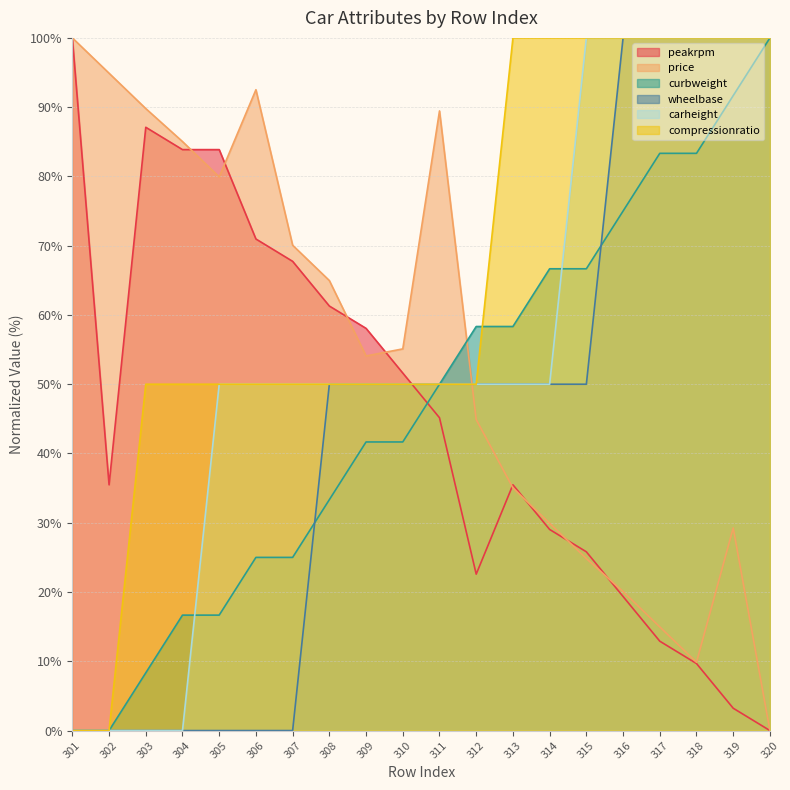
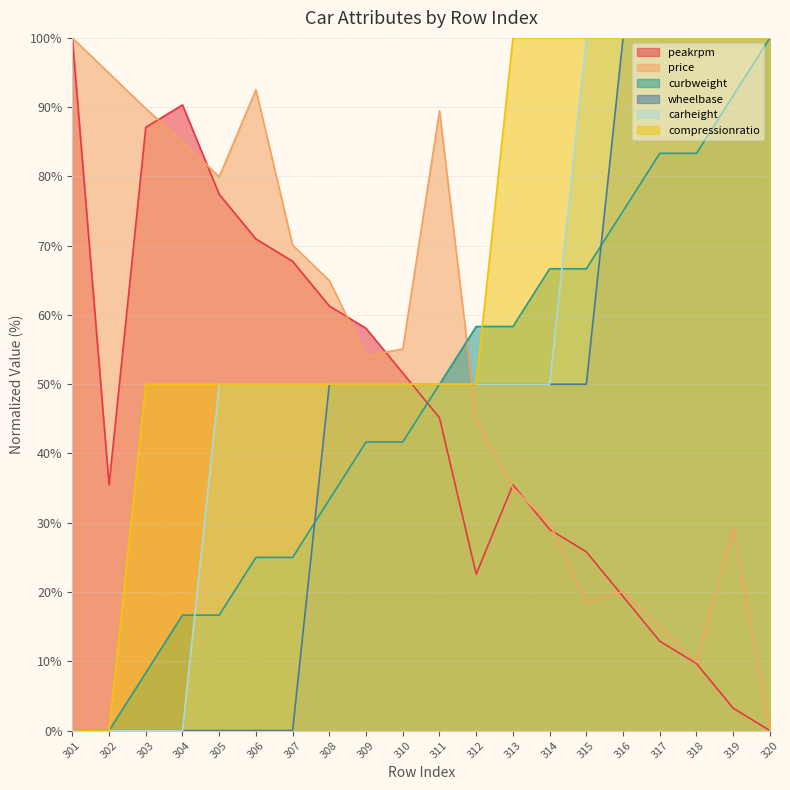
peakrpm, 304: 84% -> 90%
peakrpm, 305: 84% -> 77%
price, 315: 25% -> 18%
